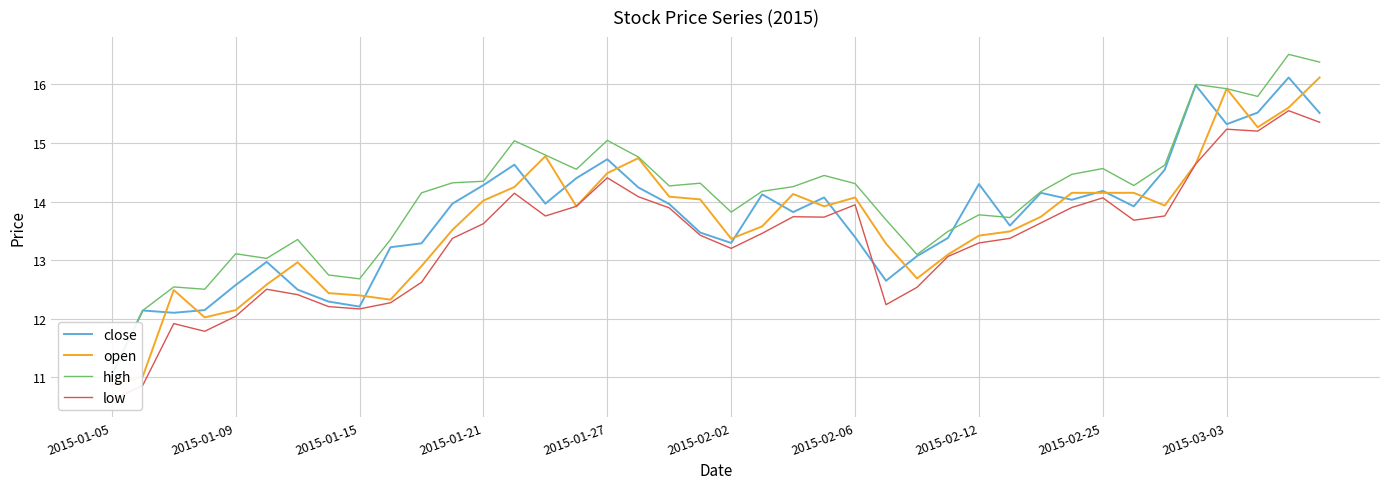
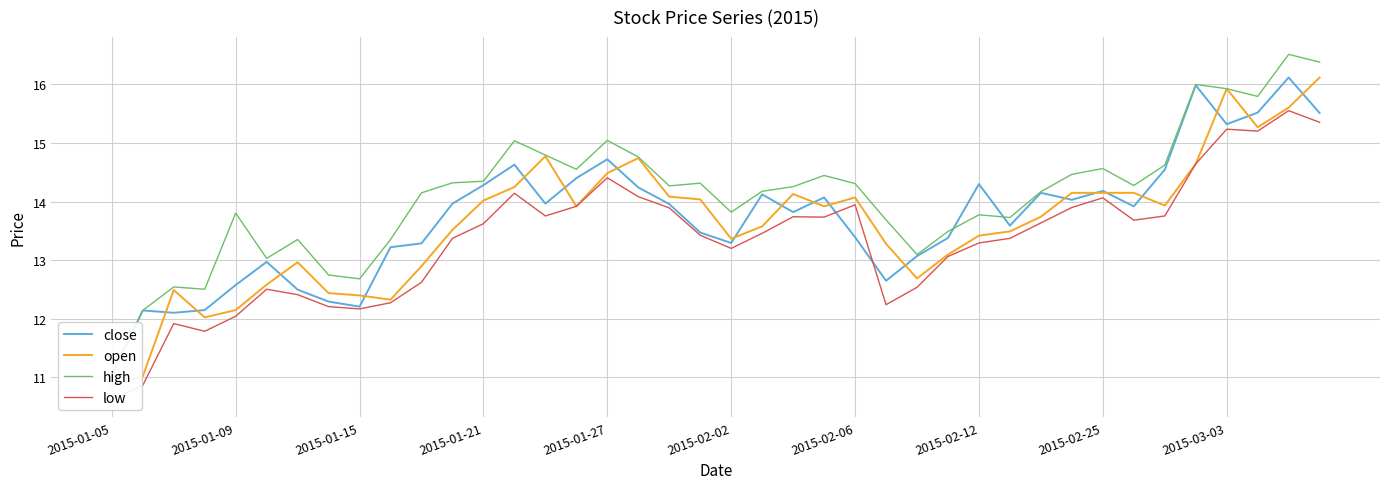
high, 2015-01-09: 13.1 -> 13.8
